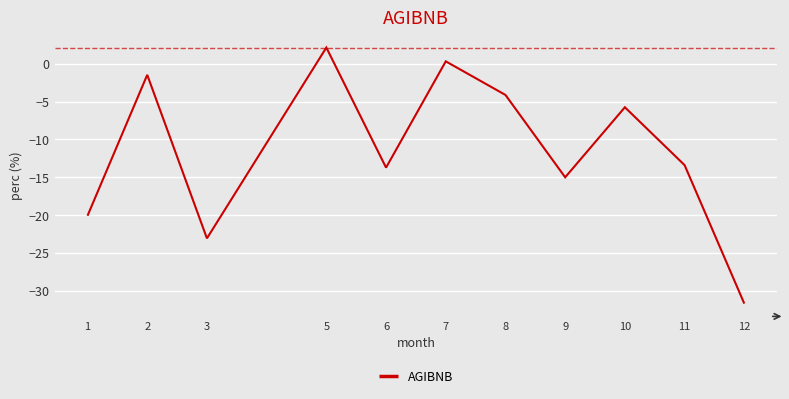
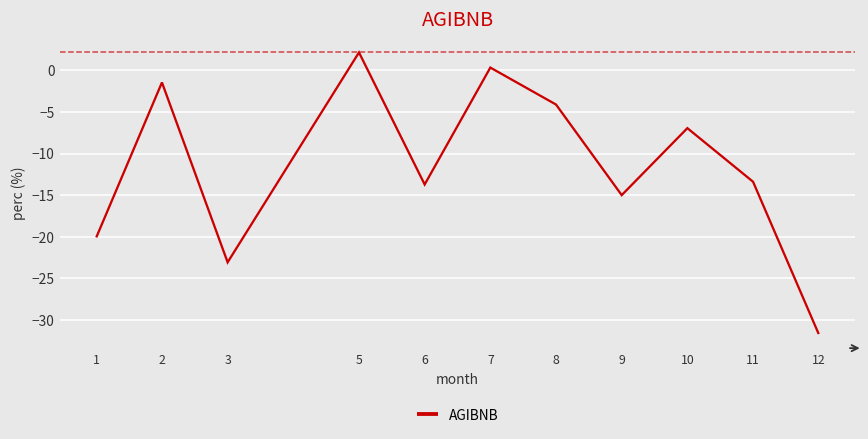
10: -6 -> -7
